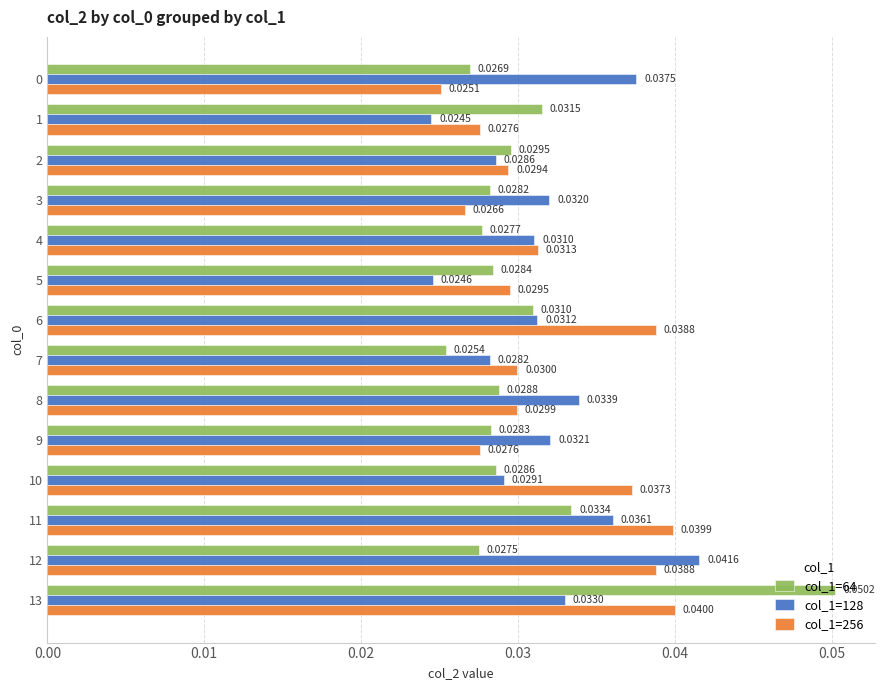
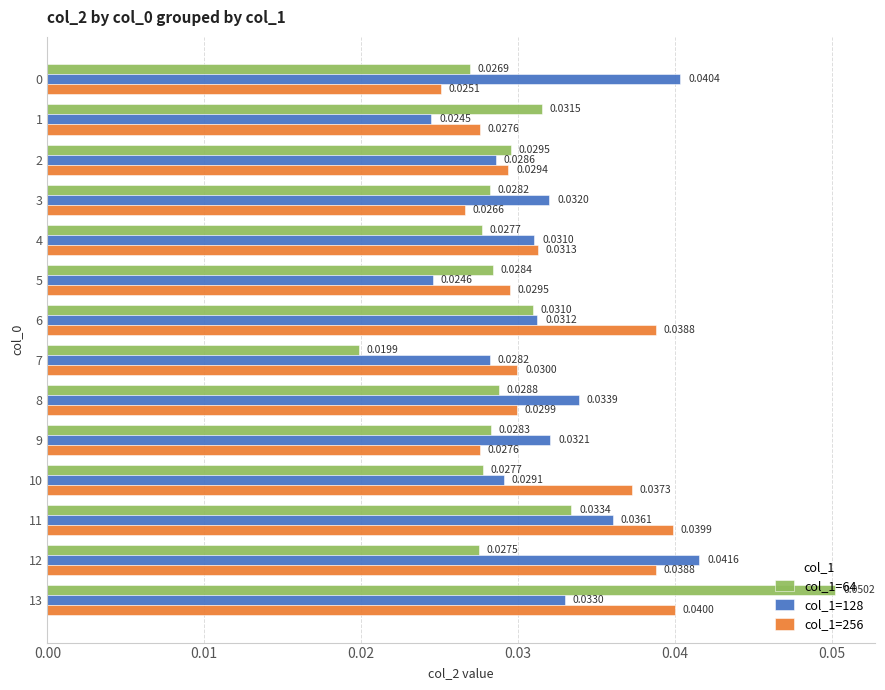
col_1=128, 0: 0.0375 -> 0.0404
col_1=64, 7: 0.0254 -> 0.0199
col_1=64, 10: 0.0286 -> 0.0277
